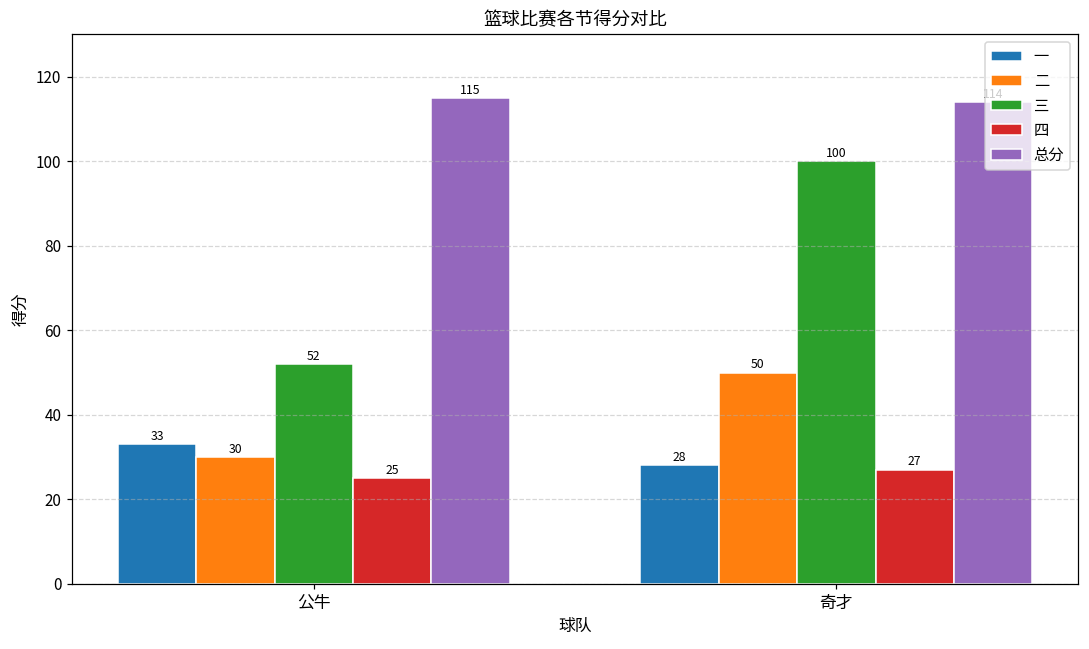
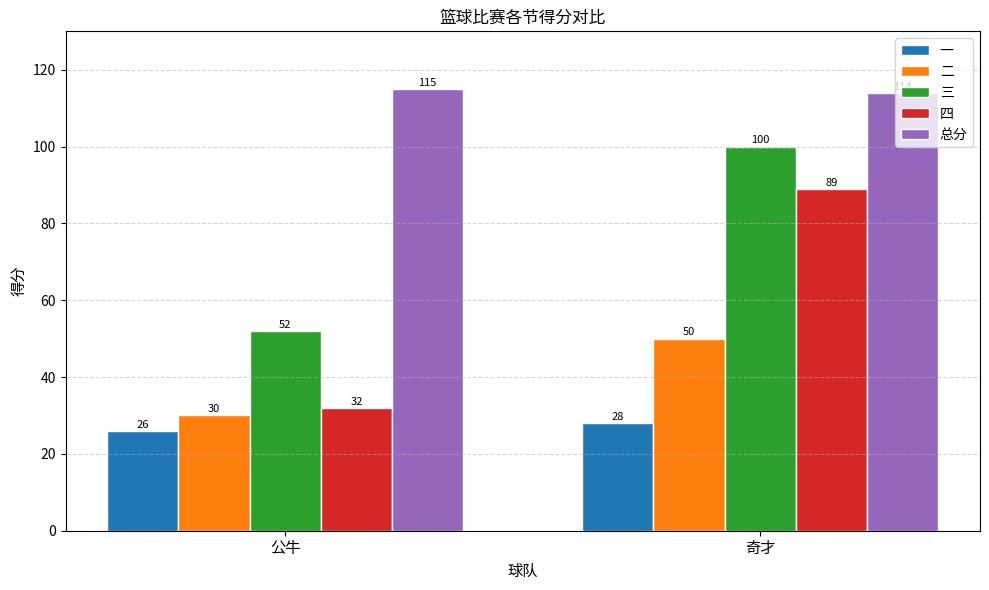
一, 公牛: 33 -> 26
四, 公牛: 25 -> 32
四, 奇才: 27 -> 89
